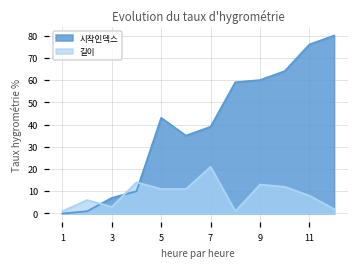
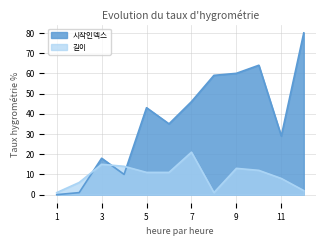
시작인덱스, 3: 7 -> 18
길이, 3: 3 -> 15
시작인덱스, 7: 39 -> 46
시작인덱스, 11: 76 -> 29
